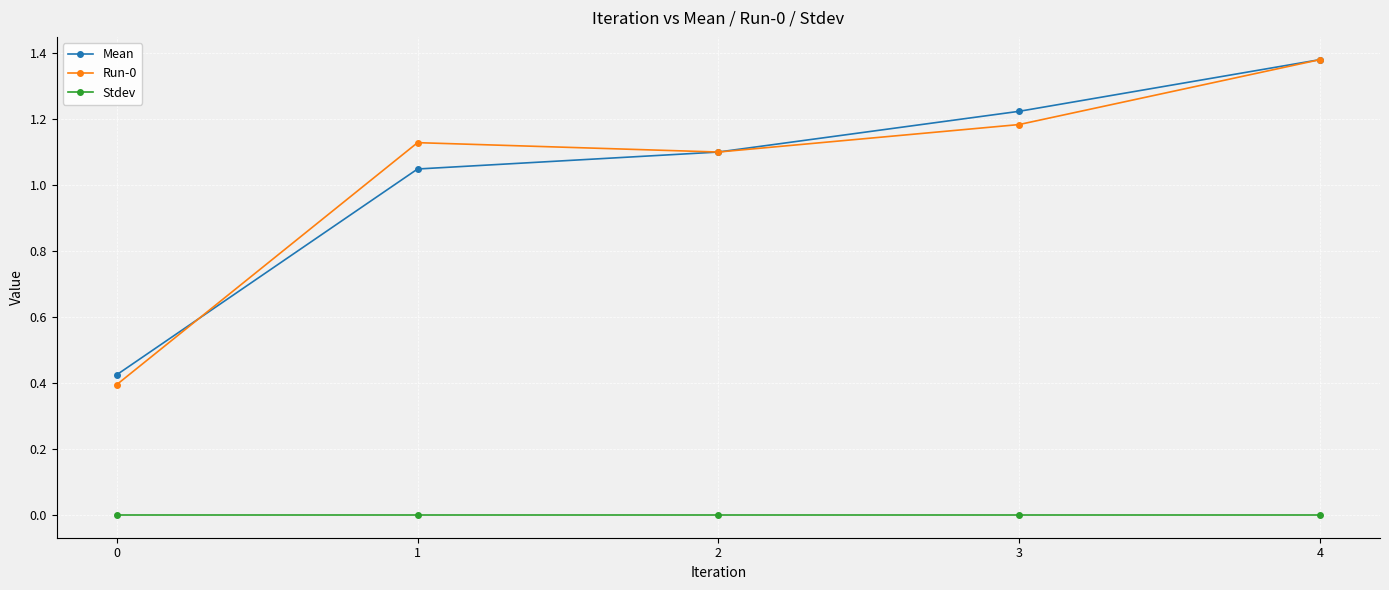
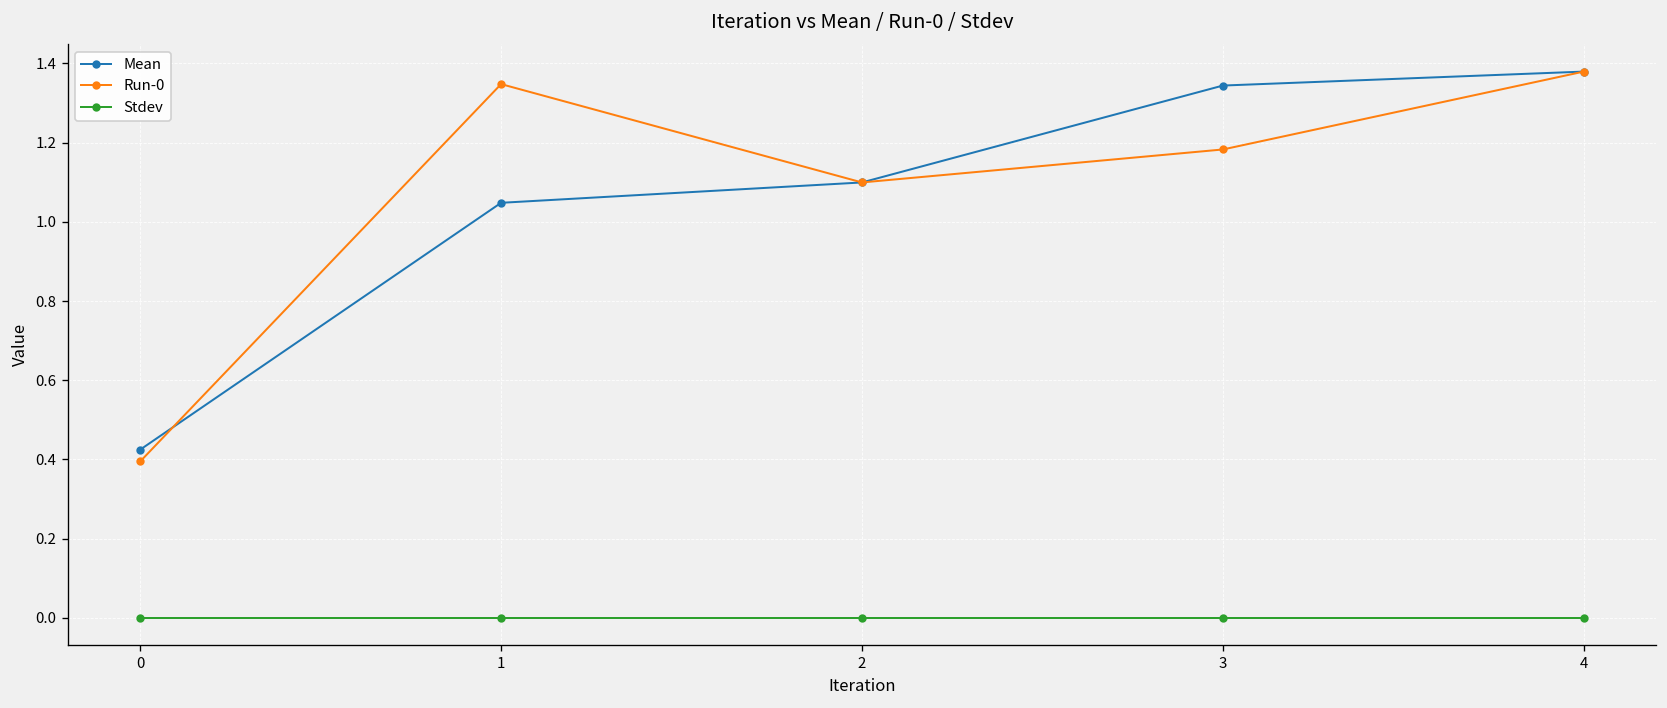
Run-0, 1: 1.13 -> 1.35
Mean, 3: 1.22 -> 1.34
